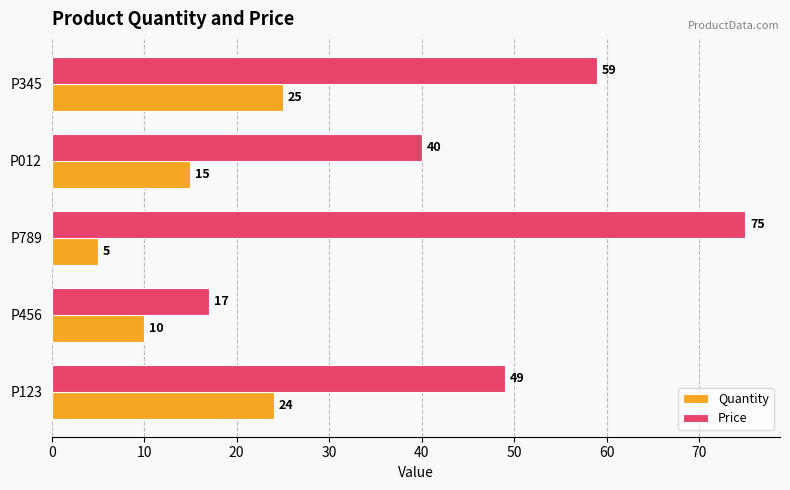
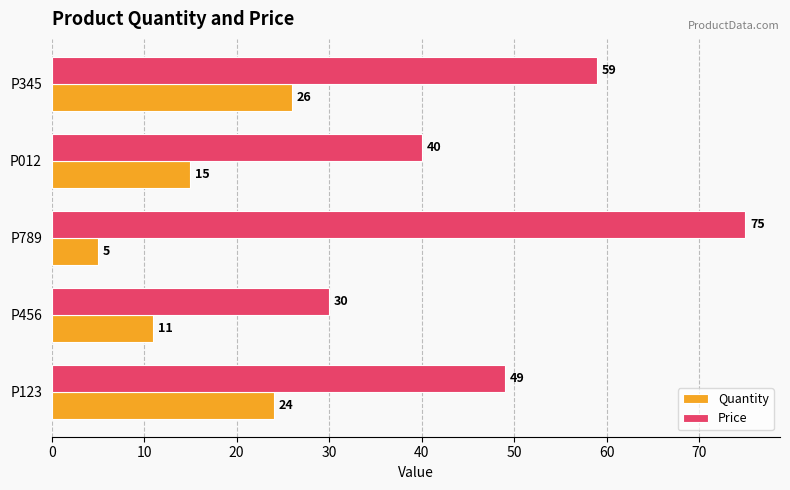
Quantity, P345: 25 -> 26
Price, P456: 17 -> 30
Quantity, P456: 10 -> 11
